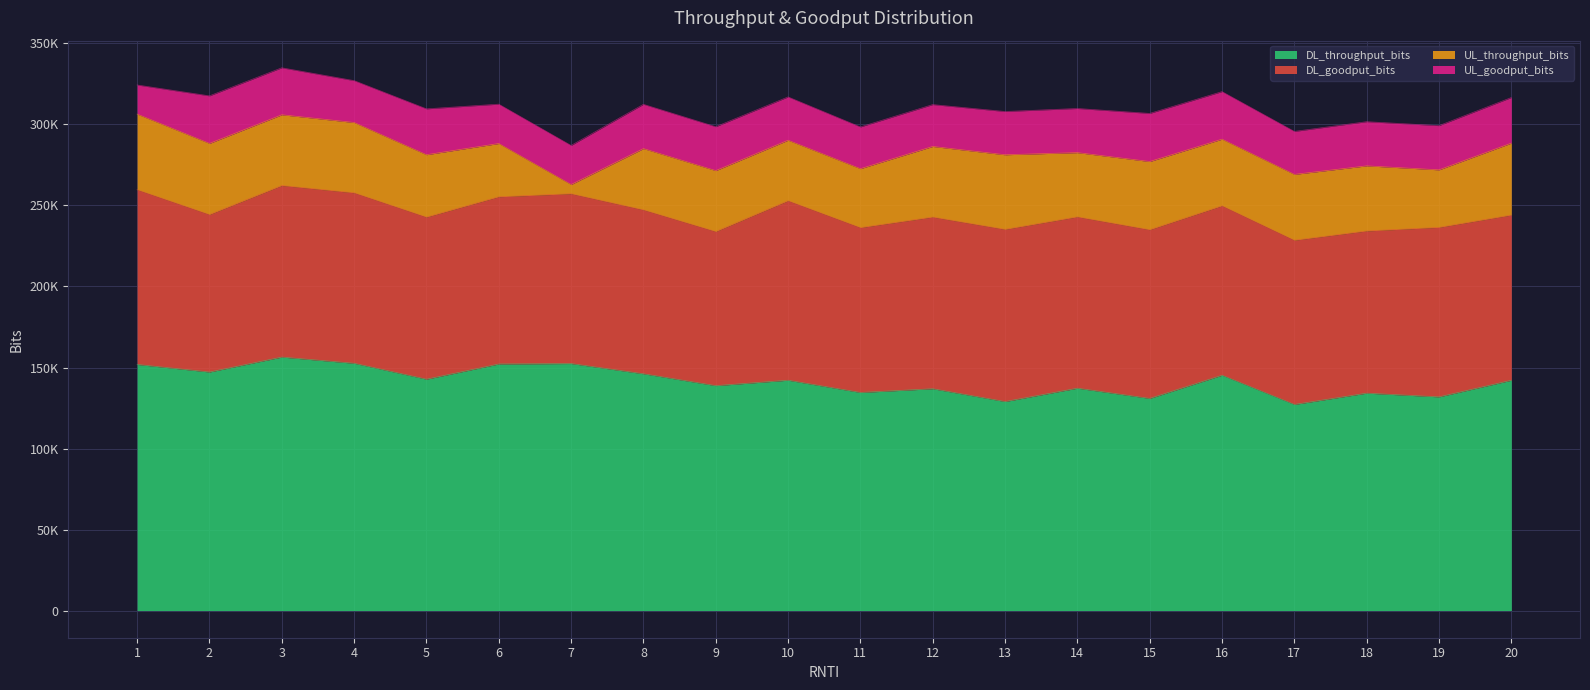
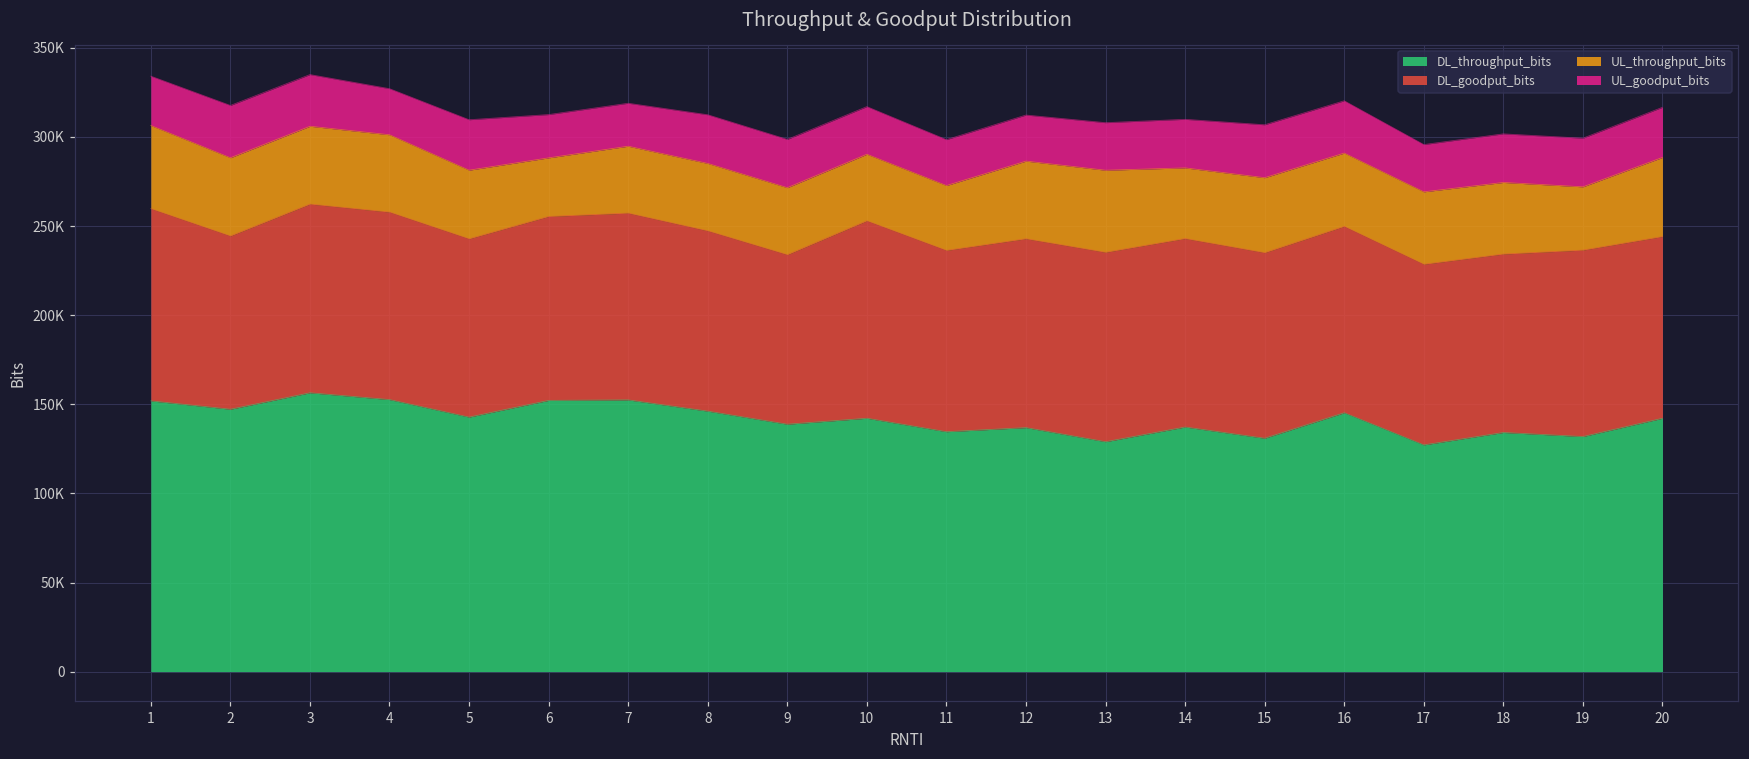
UL_goodput_bits, 1: 18000 -> 28000
UL_throughput_bits, 7: 6000 -> 38000
